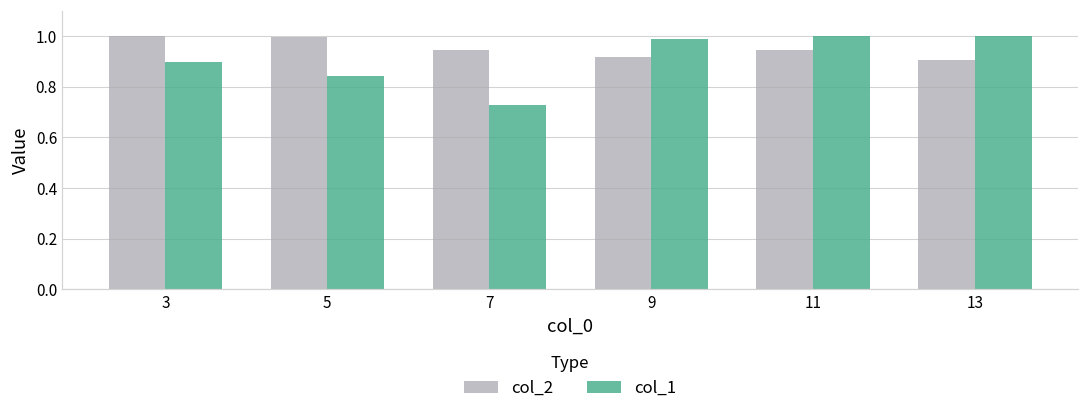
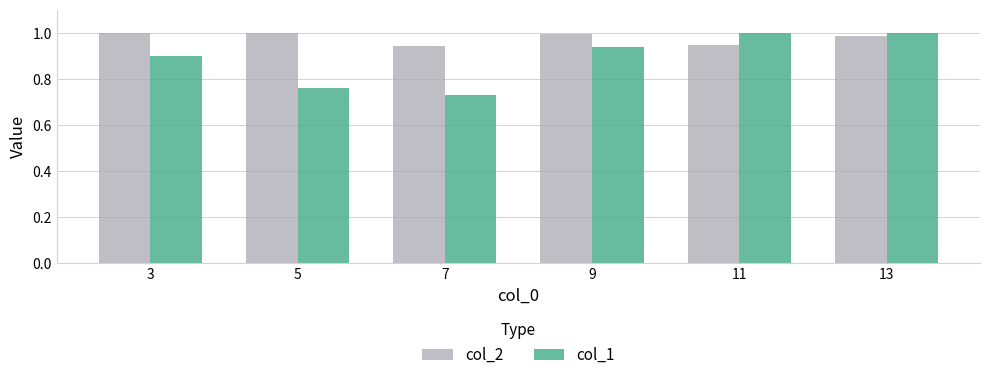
col_1, 5: 0.84 -> 0.76
col_2, 9: 0.92 -> 0.99
col_1, 9: 0.99 -> 0.94
col_2, 13: 0.91 -> 0.98
